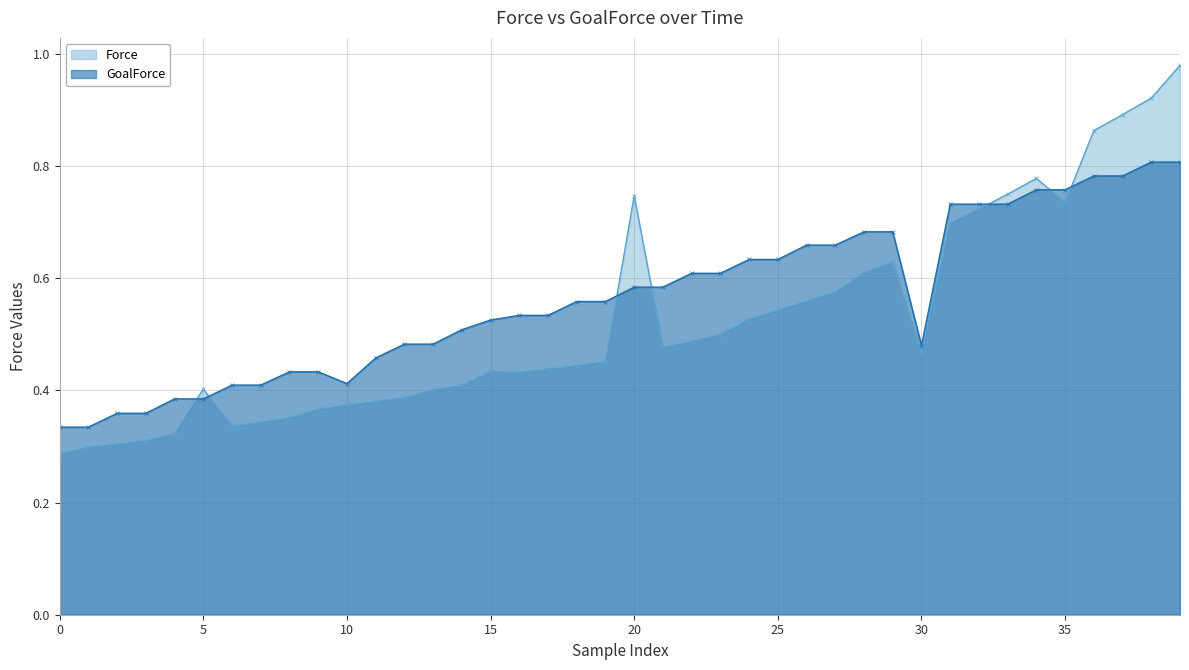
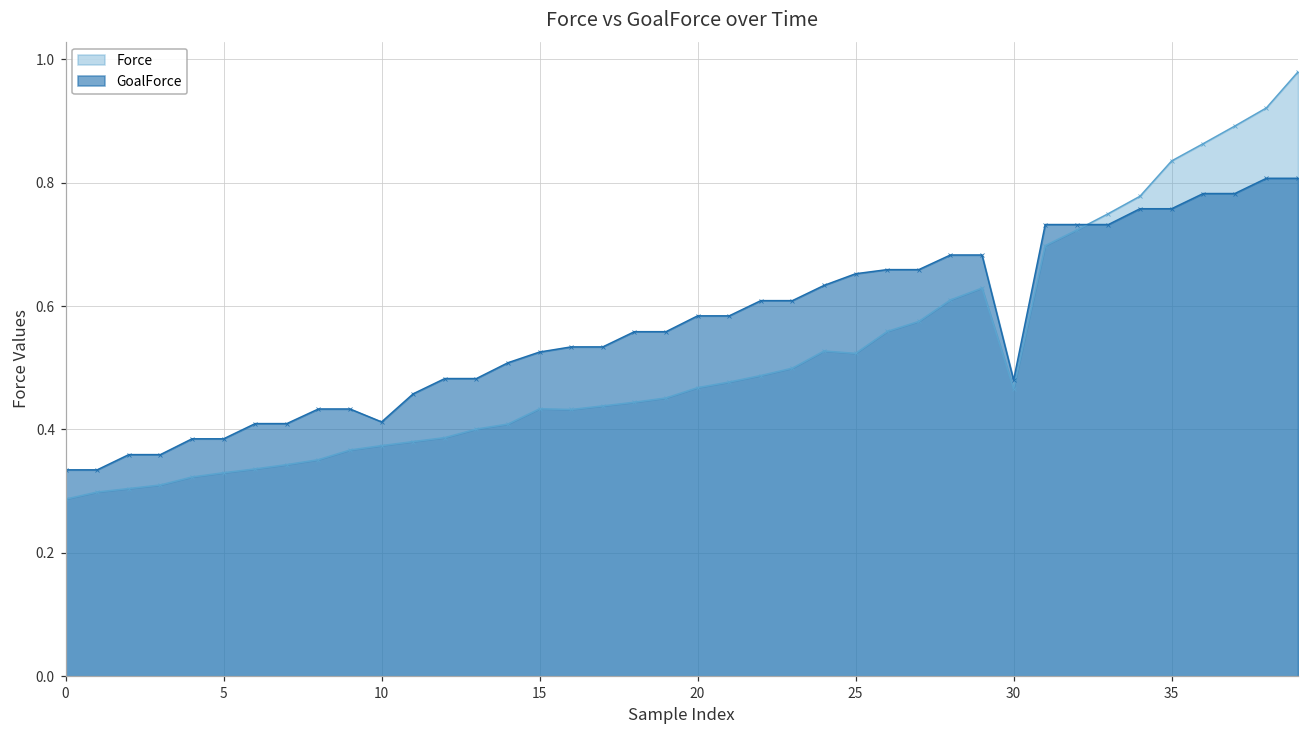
Force, 5: 0.40 -> 0.33
Force, 20: 0.75 -> 0.47
Force, 25: 0.54 -> 0.52
GoalForce, 25: 0.63 -> 0.65
Force, 35: 0.74 -> 0.84
